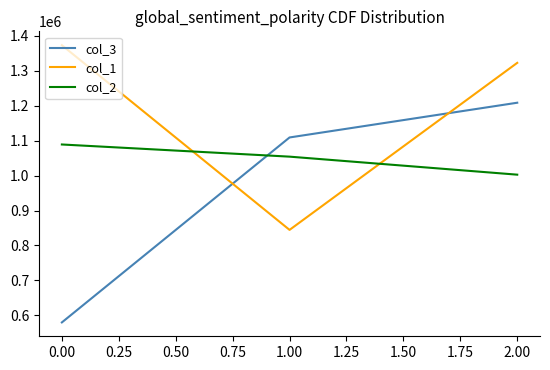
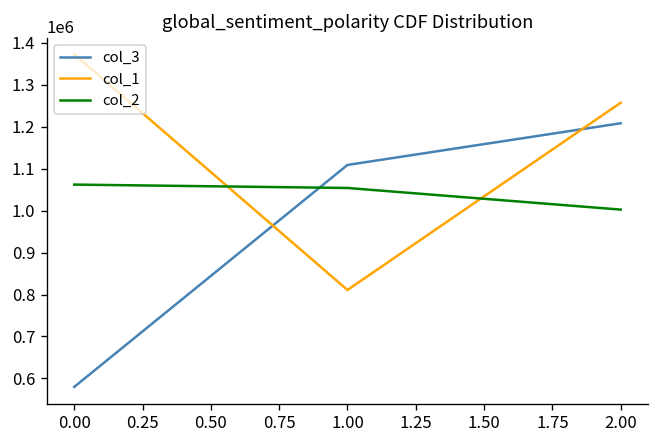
col_2, 0.00: 1090000 -> 1060000
col_1, 1.00: 840000 -> 810000
col_1, 2.00: 1320000 -> 1260000
